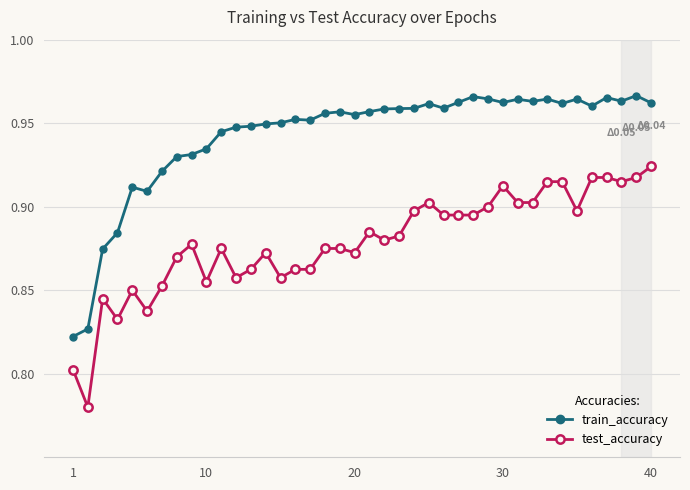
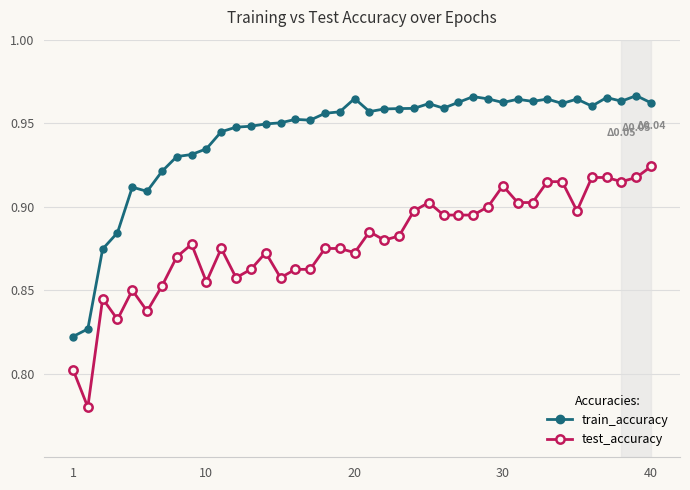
train_accuracy, 20: 0.955 -> 0.965
